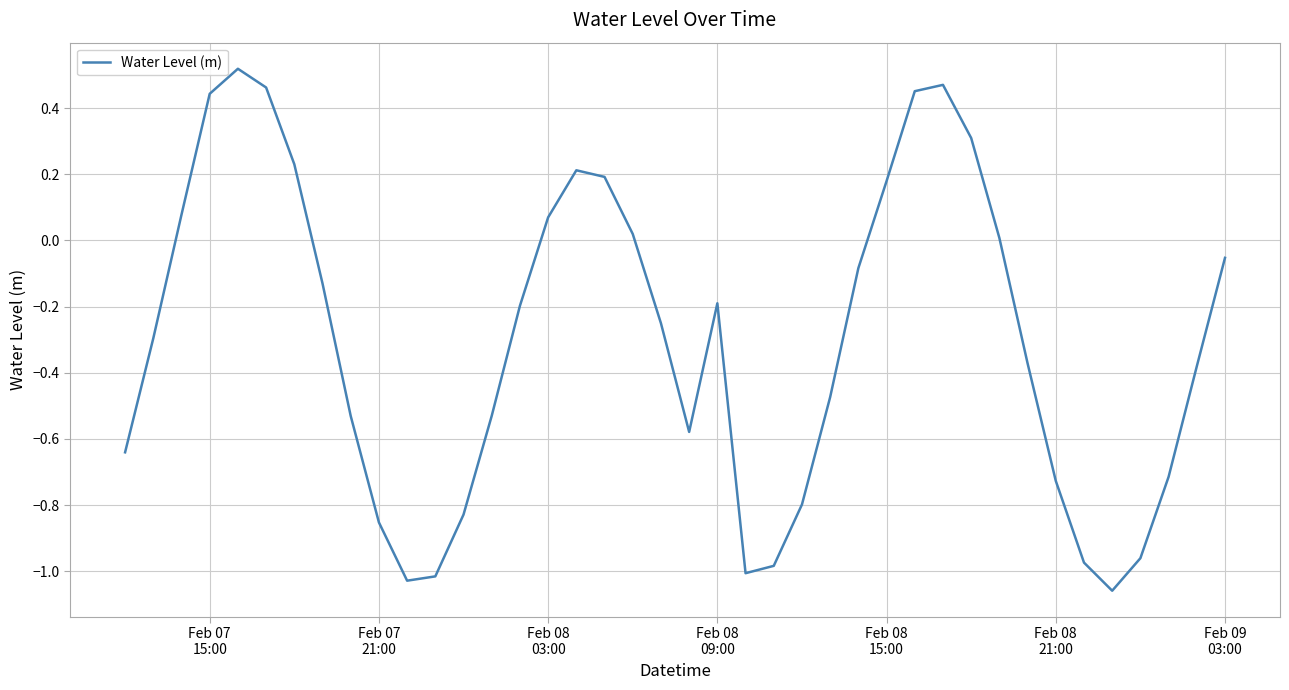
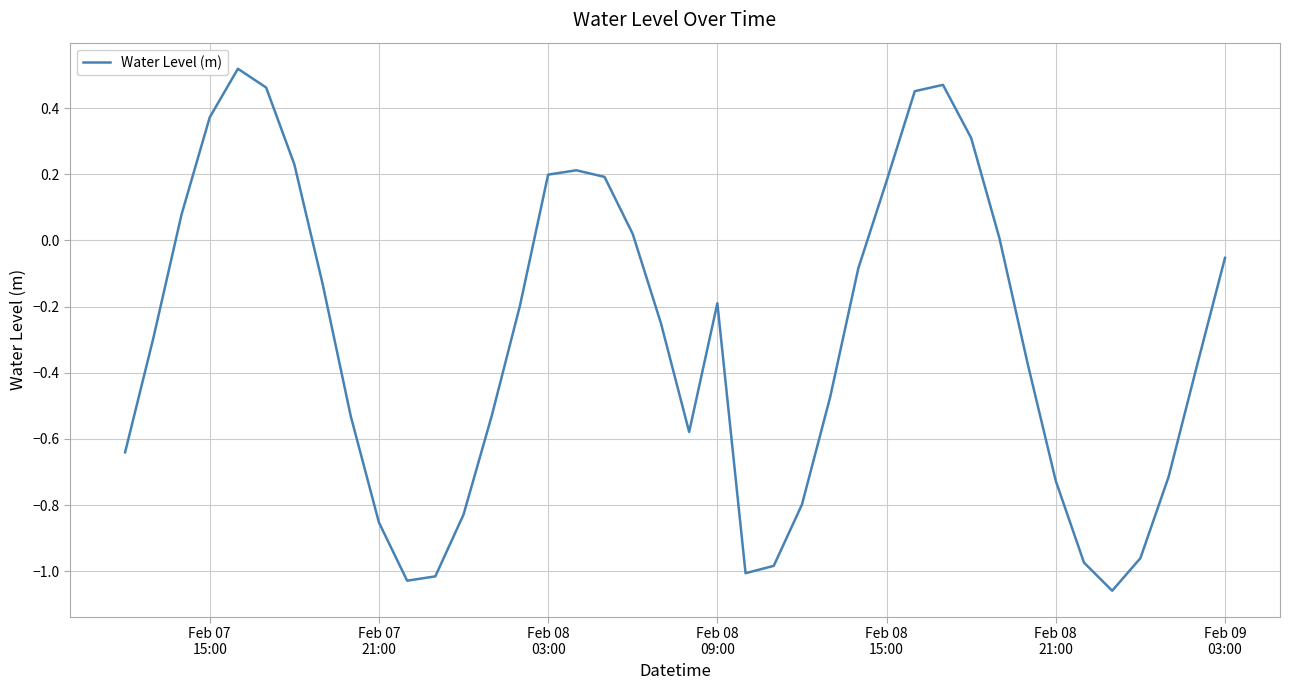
Feb 07 15:00: 0.44 -> 0.37
Feb 08 03:00: 0.07 -> 0.20
